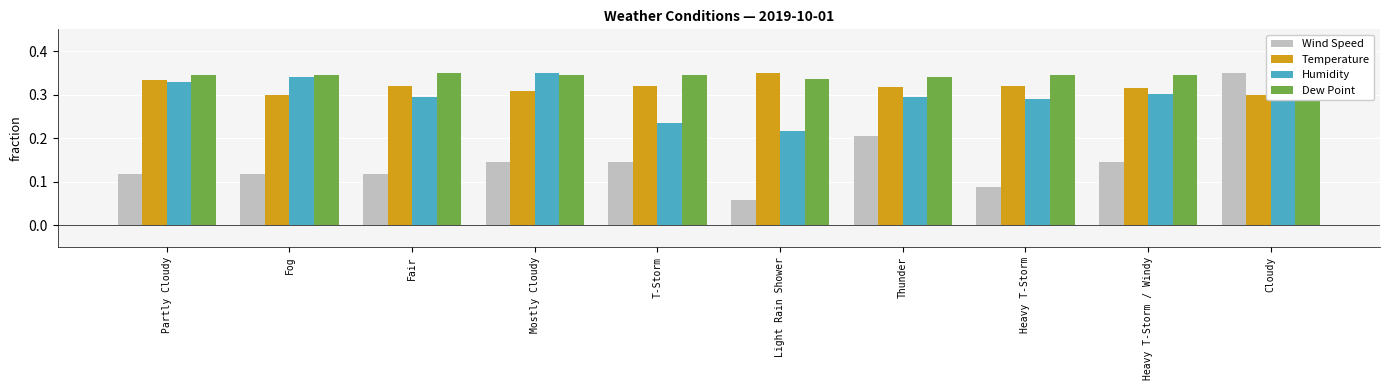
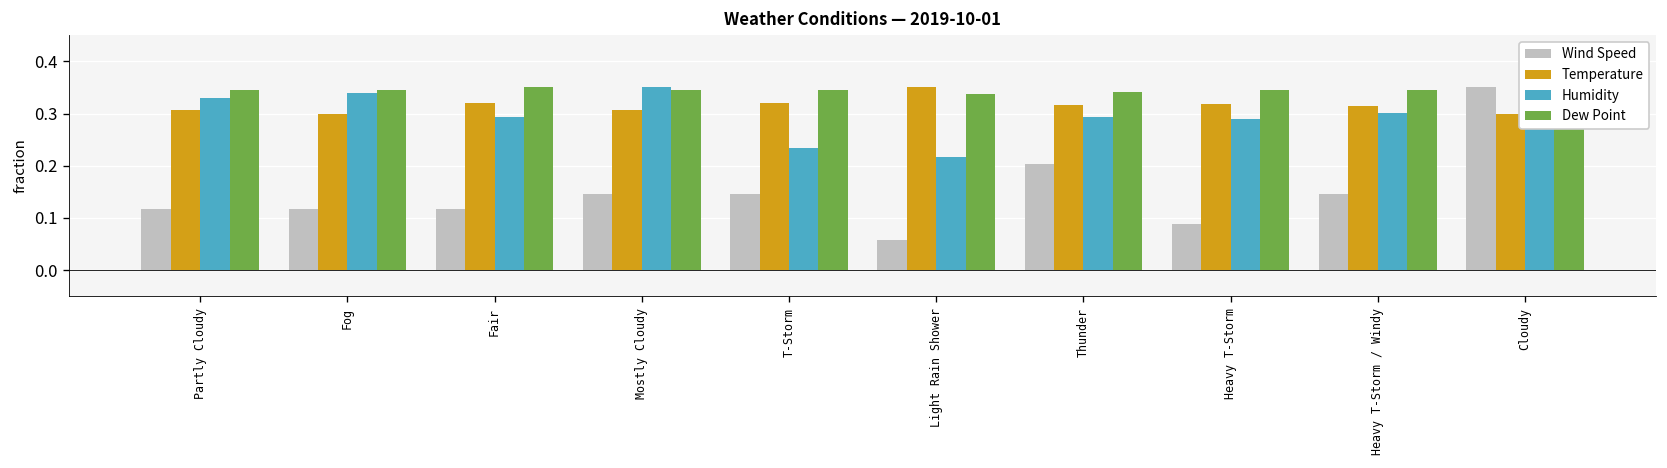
Temperature, Partly Cloudy: 0.33 -> 0.31
